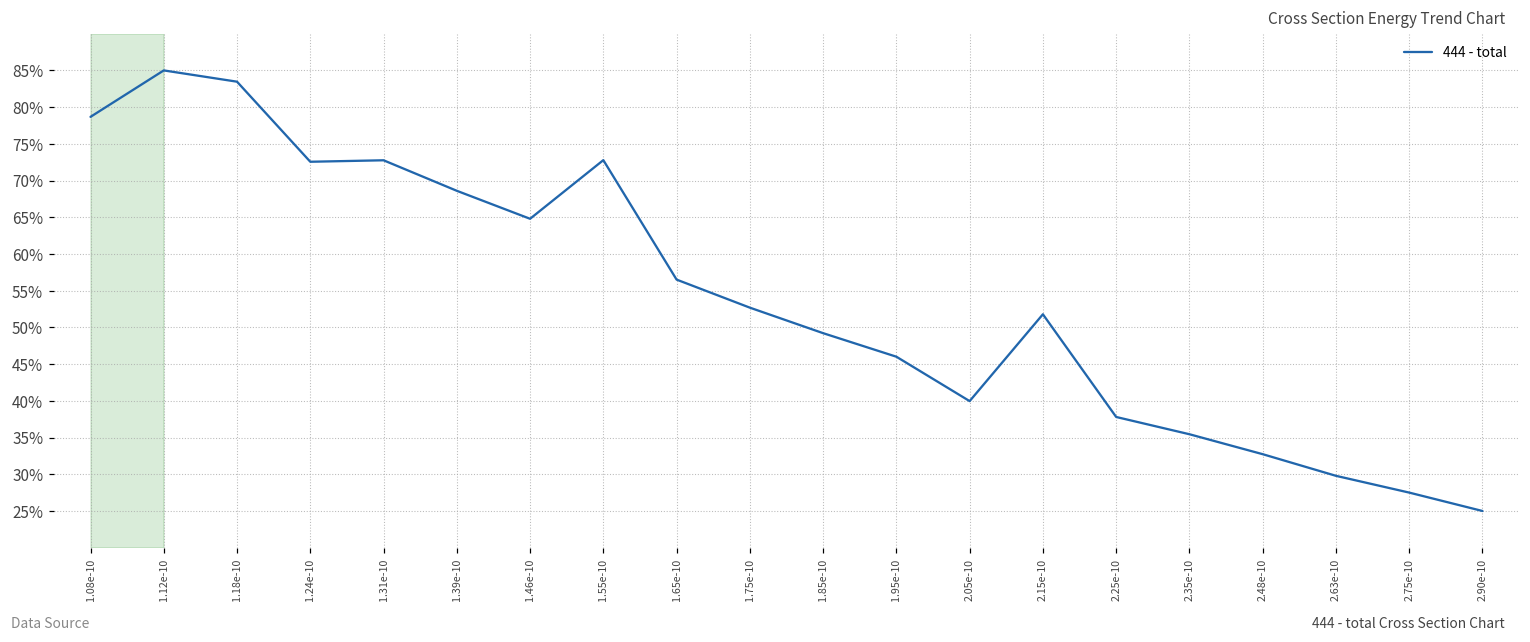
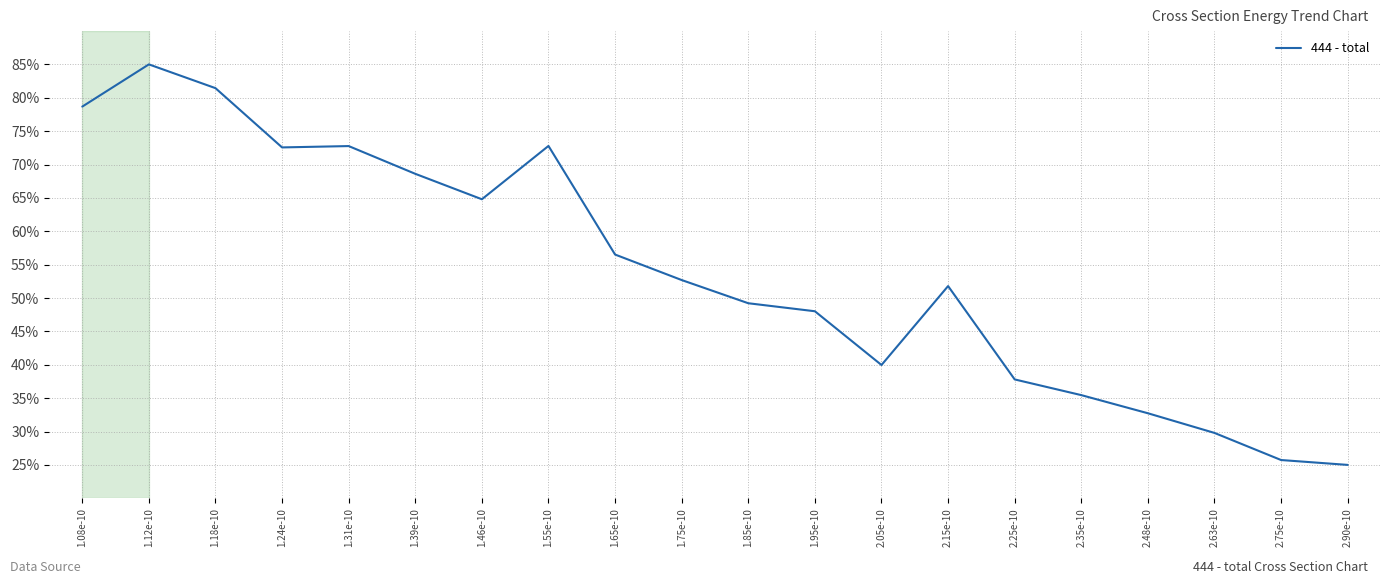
1.18e-10: 83% -> 81%
1.95e-10: 46% -> 48%
2.75e-10: 28% -> 26%
